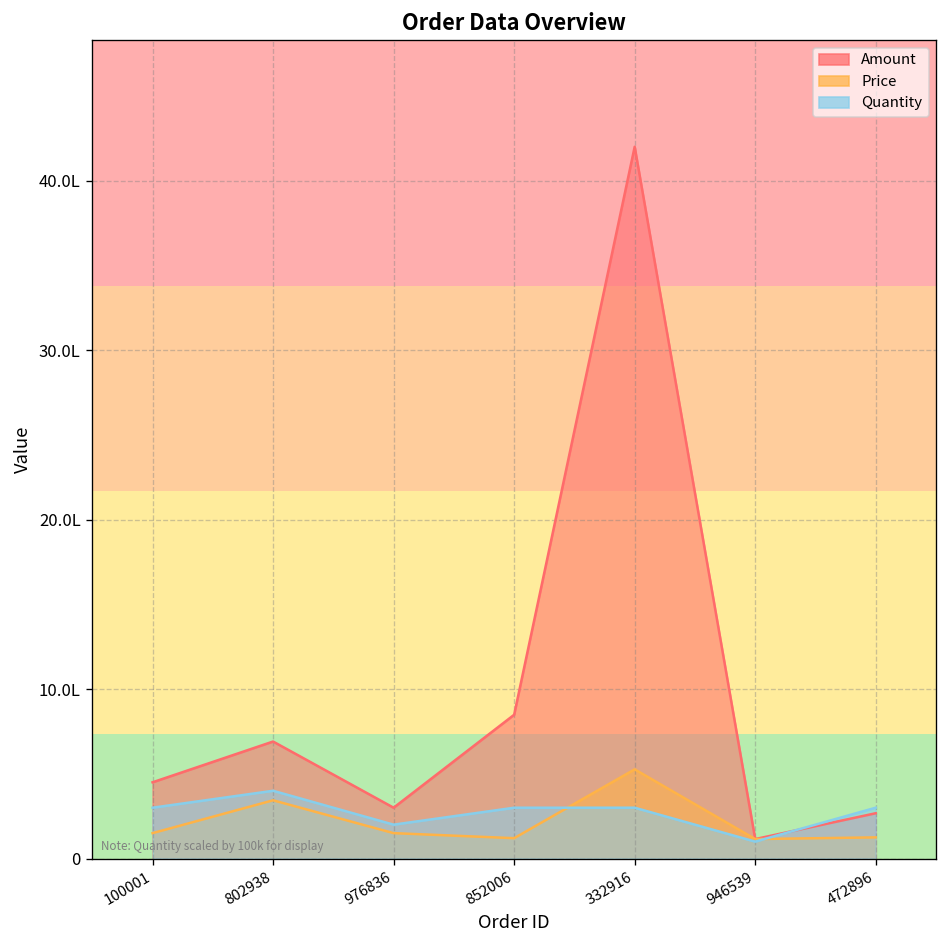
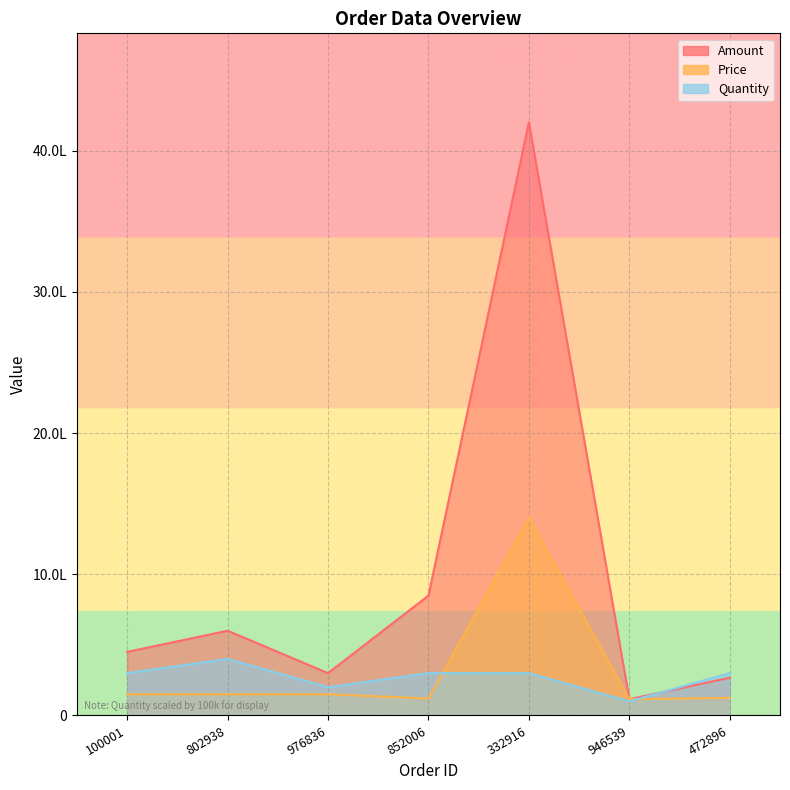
Amount, 802938: 6.9L -> 6.0L
Price, 802938: 3.4L -> 1.5L
Price, 332916: 5.3L -> 14.0L
